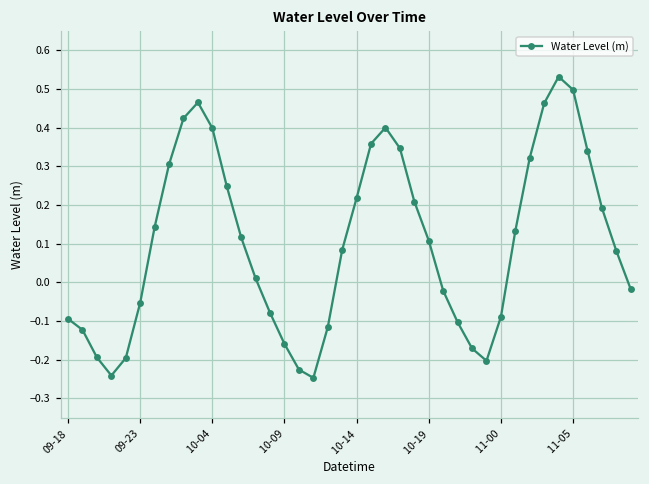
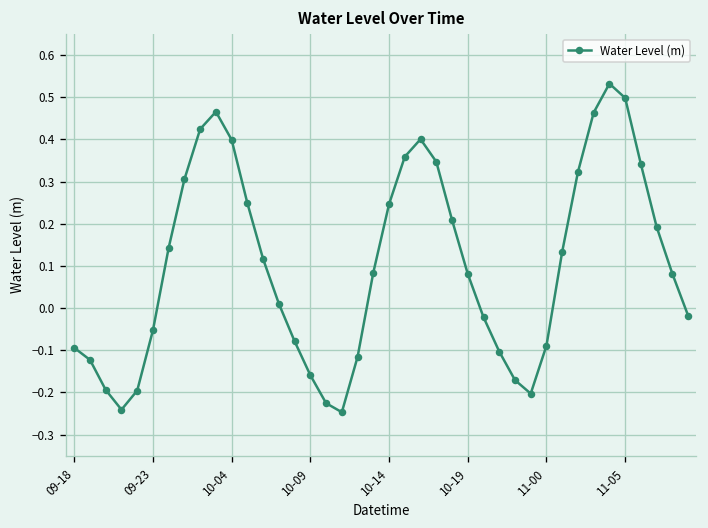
10-14: 0.22 -> 0.25
10-19: 0.11 -> 0.08
